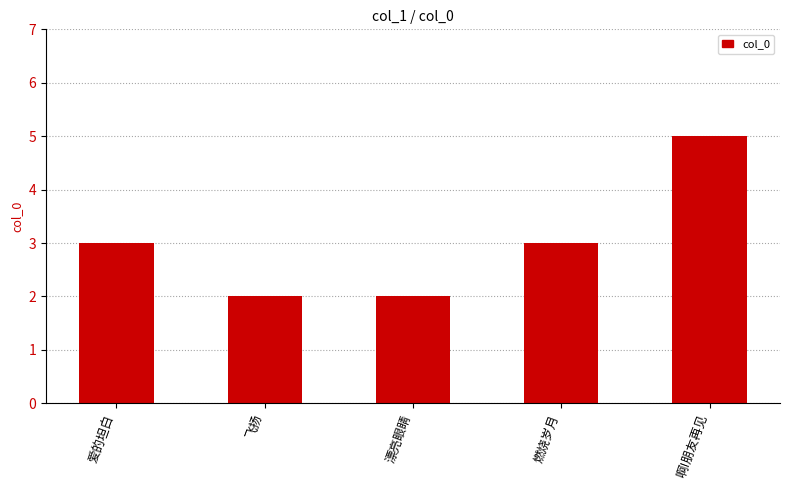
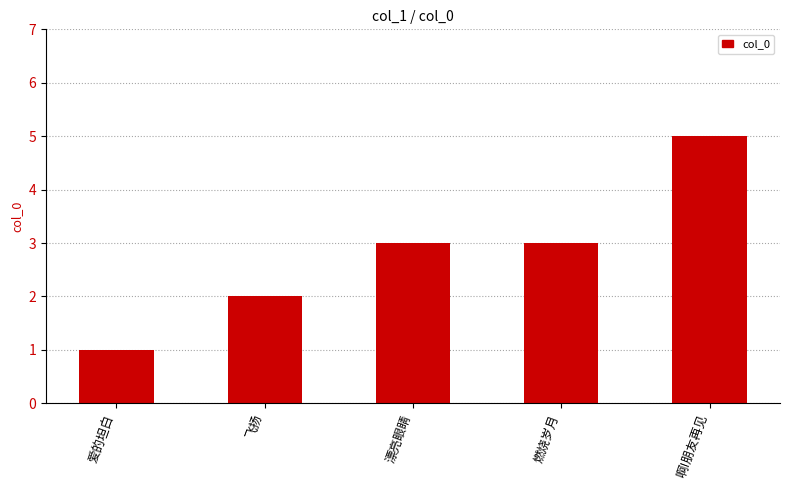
爱的坦白: 3 -> 1
漂亮眼睛: 2 -> 3
